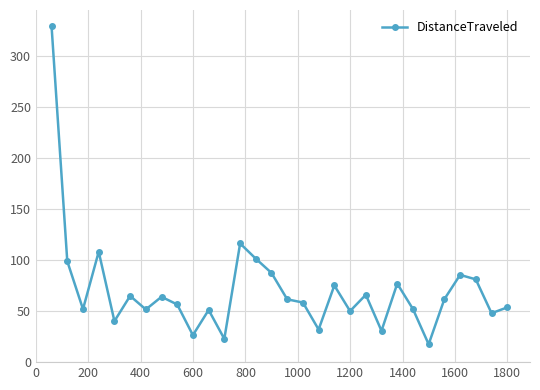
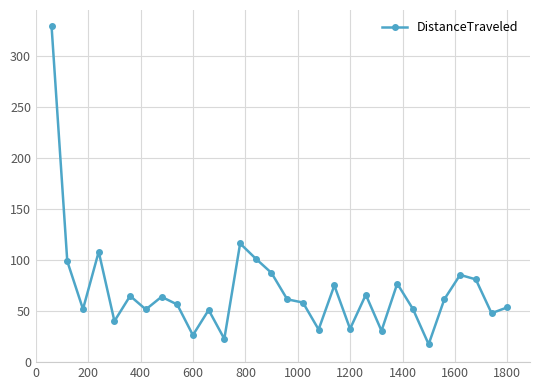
1200: 50 -> 33
